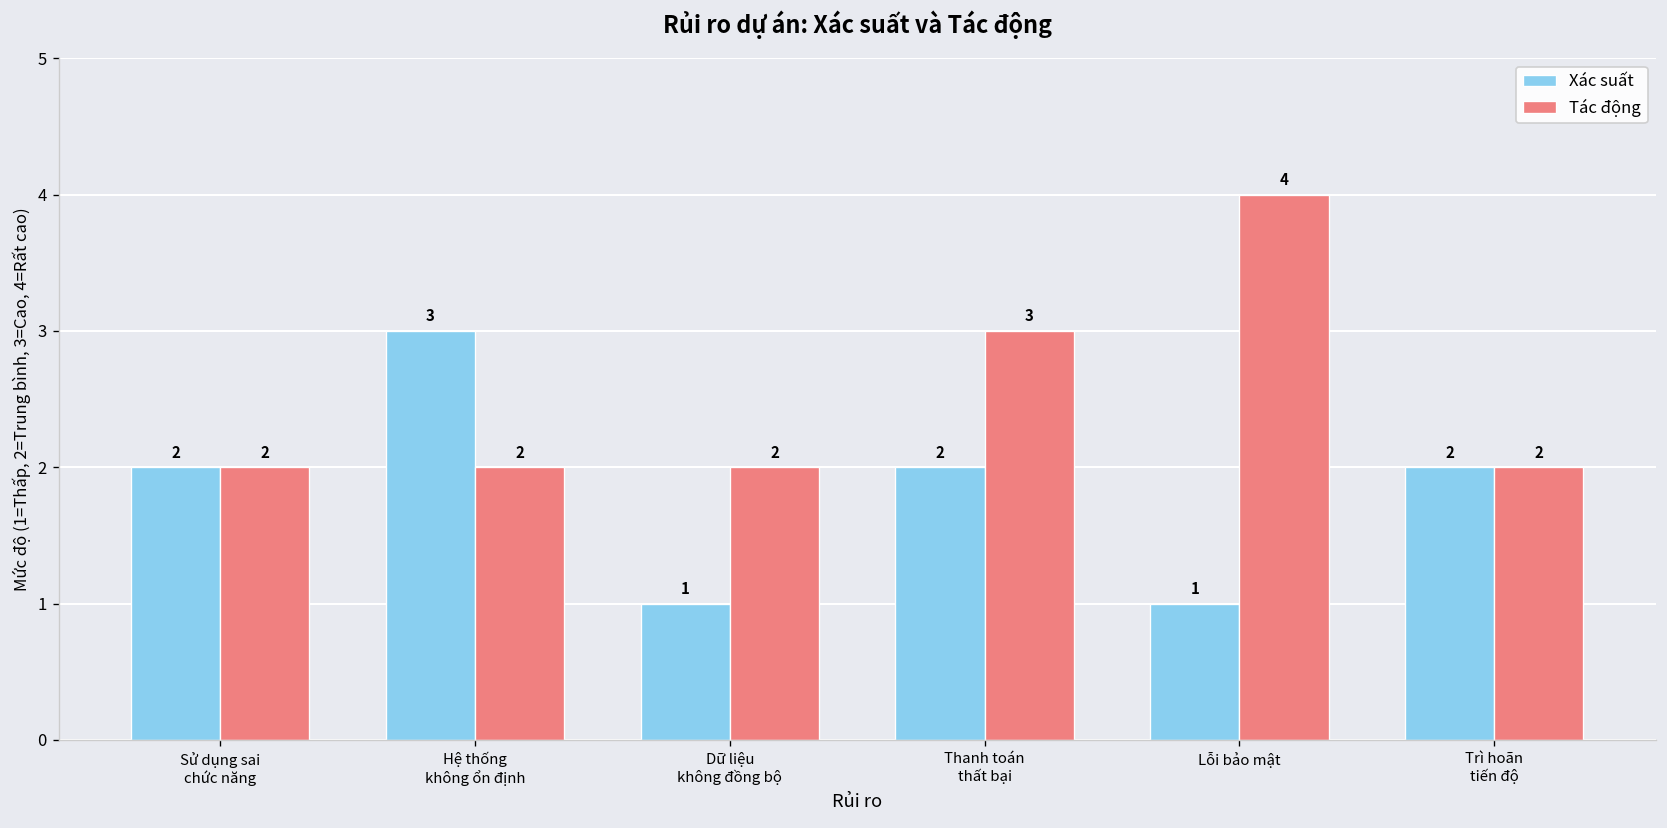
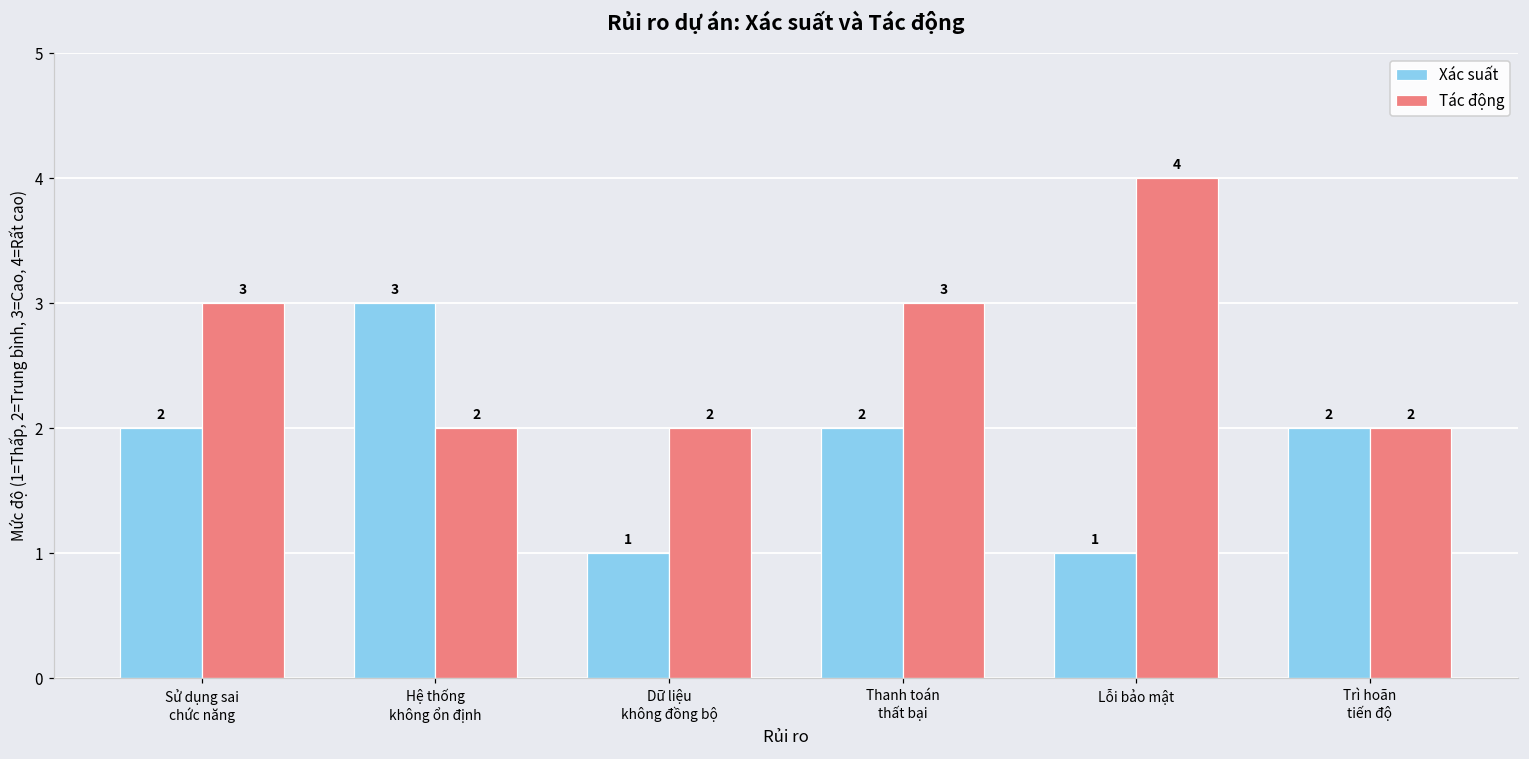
Tác động, Sử dụng sai chức năng: 2 -> 3
